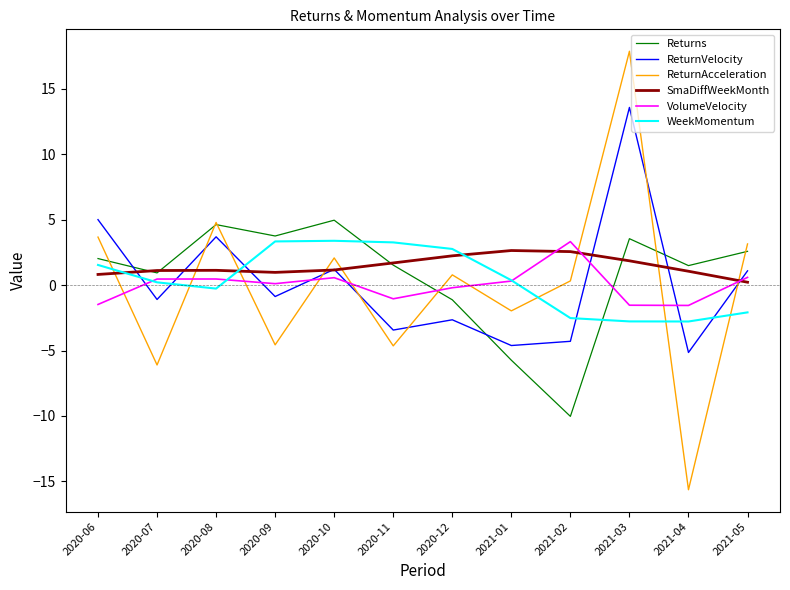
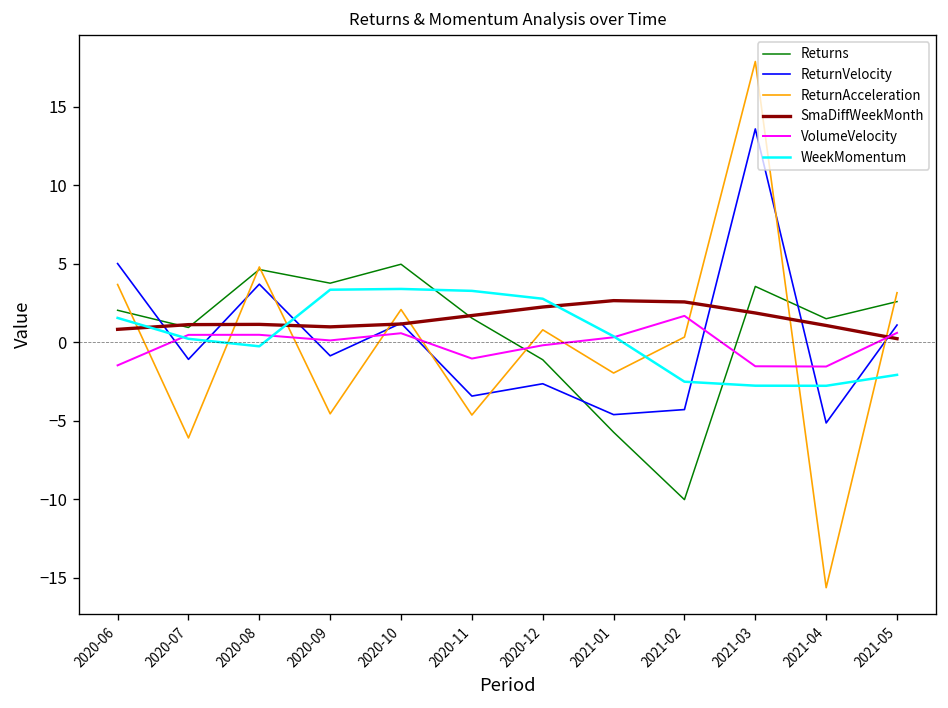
VolumeVelocity, 2021-02: 3.3 -> 1.7
